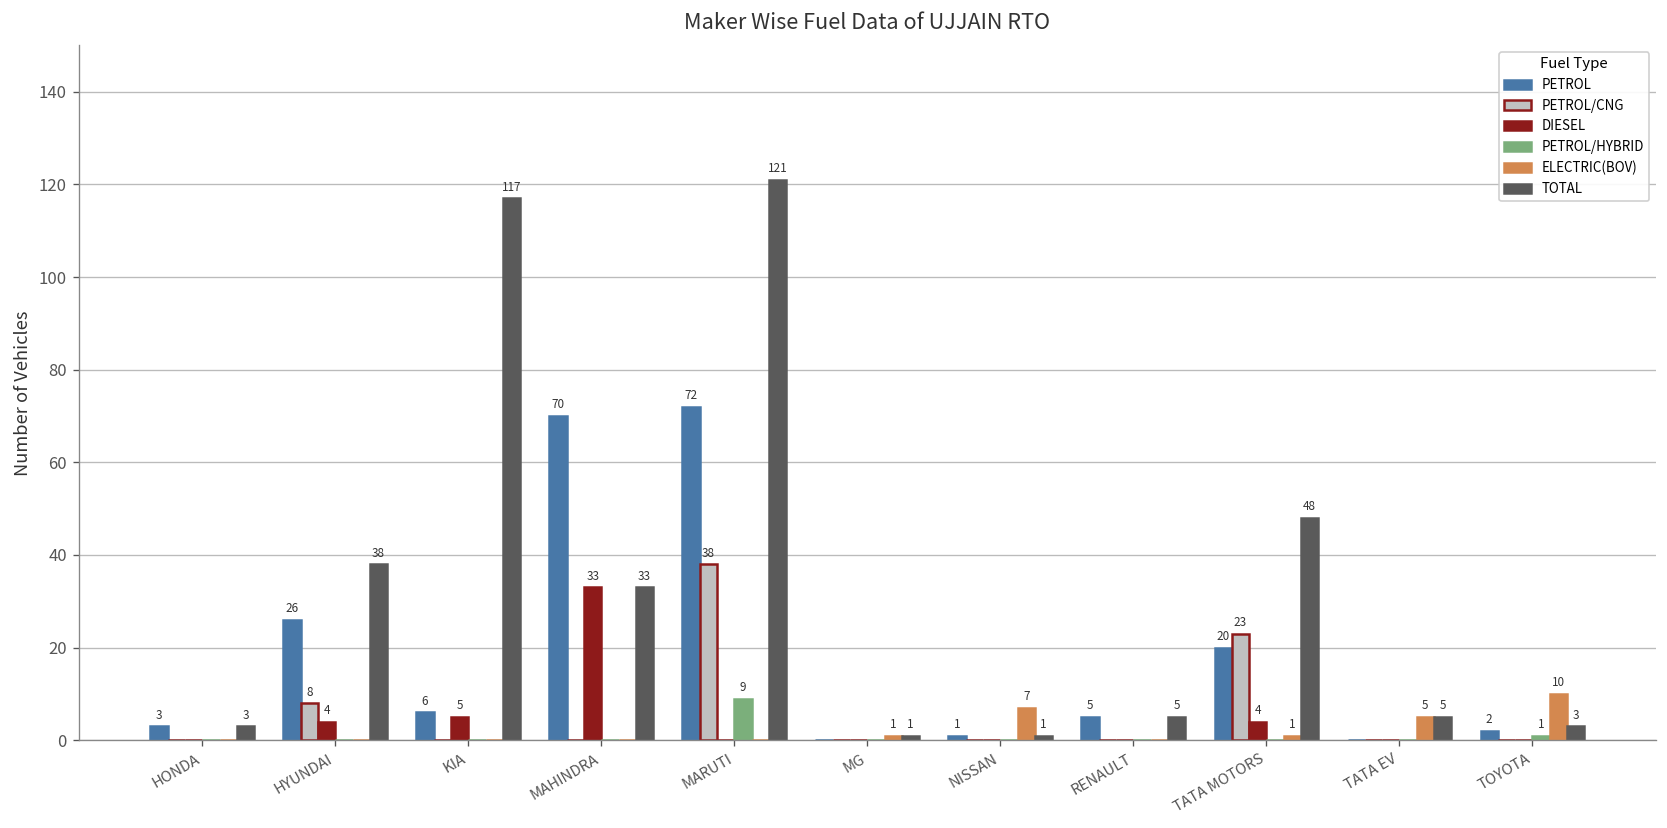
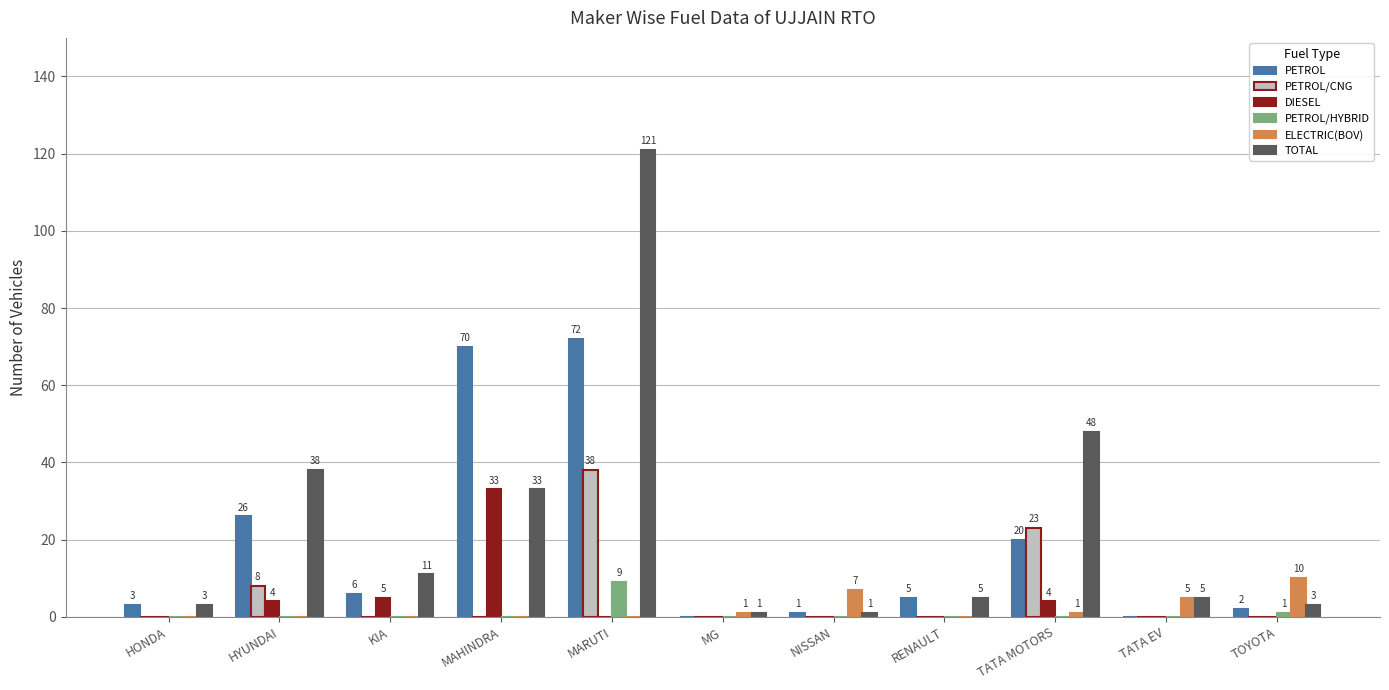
TOTAL, KIA: 117 -> 11
